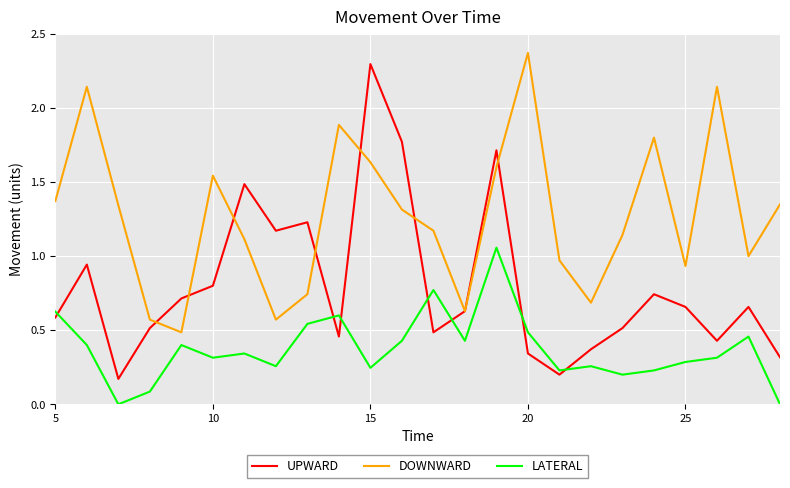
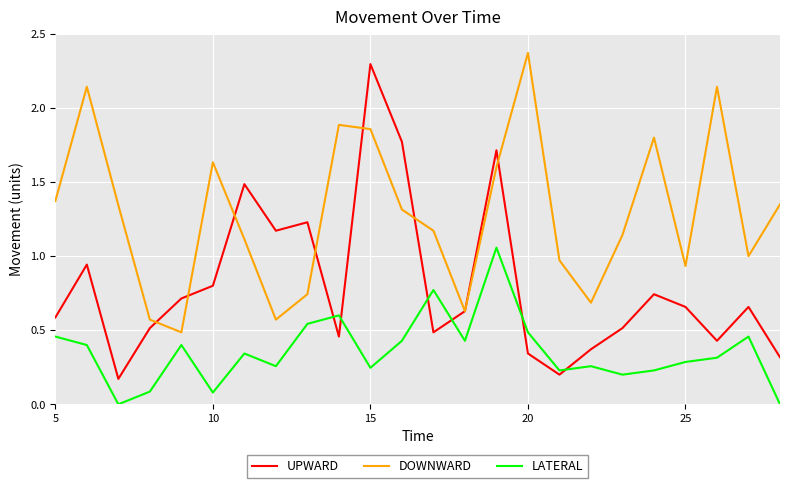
LATERAL, 5: 0.63 -> 0.46
DOWNWARD, 10: 1.54 -> 1.63
LATERAL, 10: 0.31 -> 0.08
DOWNWARD, 15: 1.63 -> 1.86
